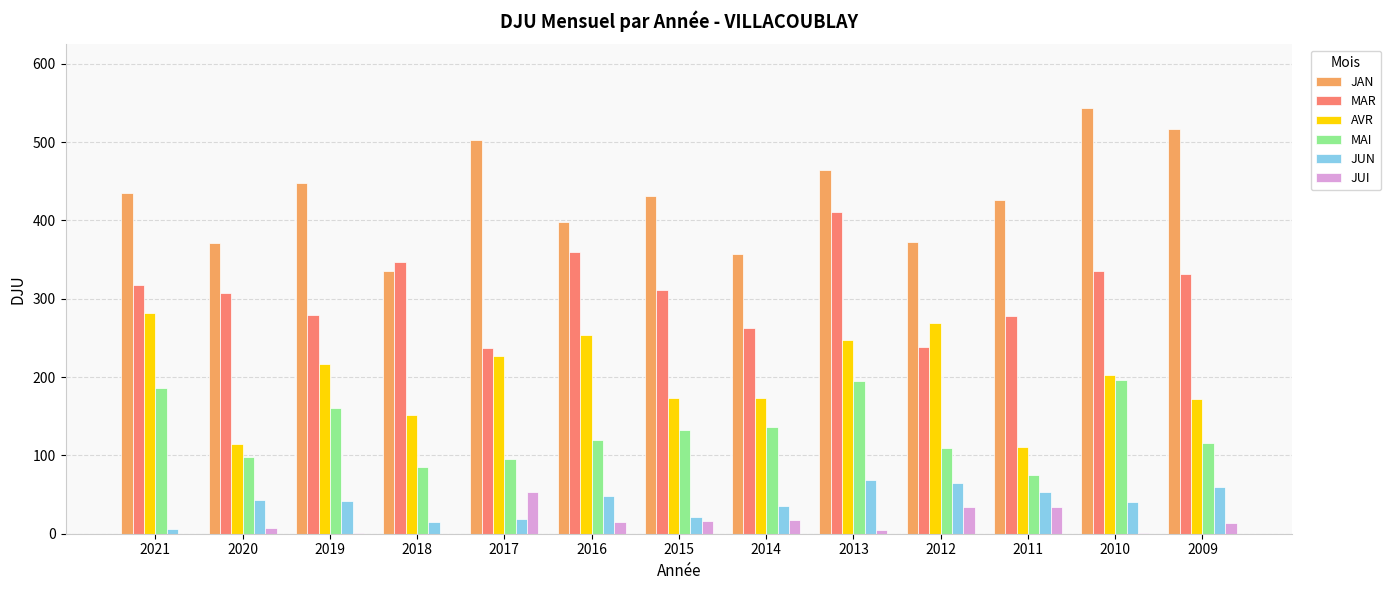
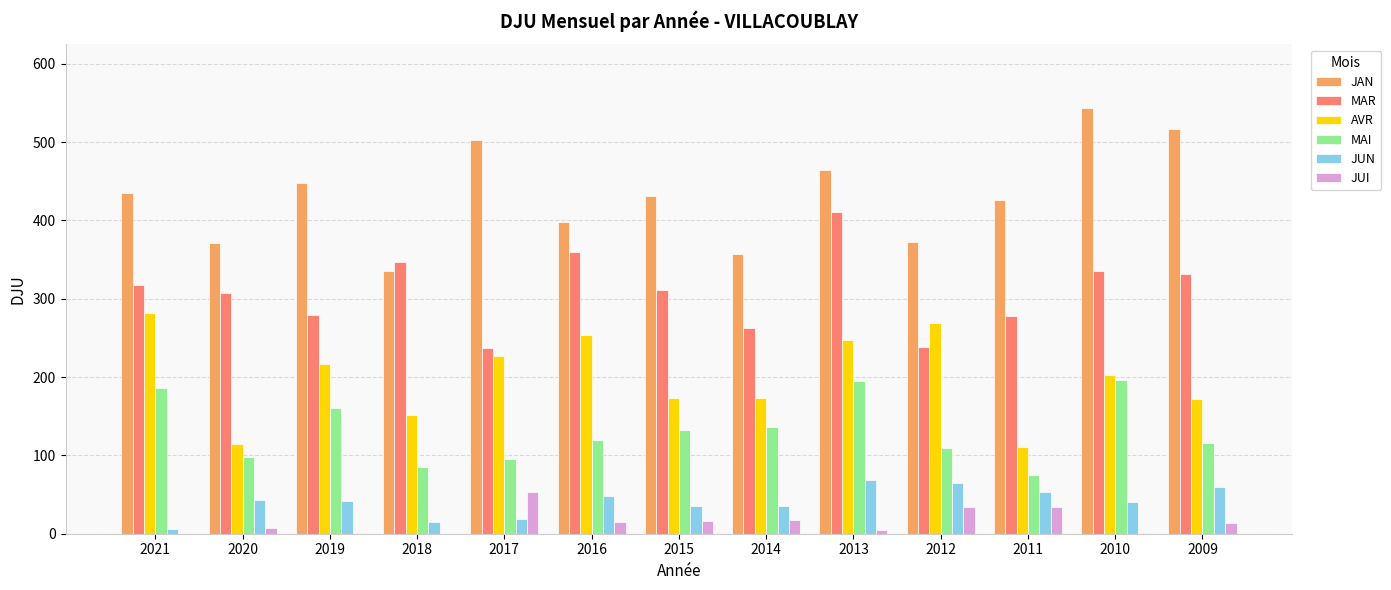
JUN, 2015: 20 -> 40
